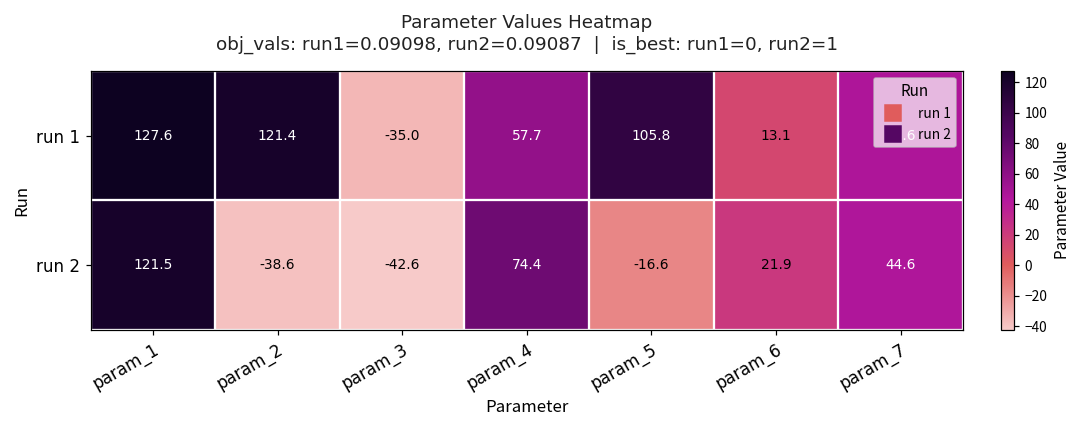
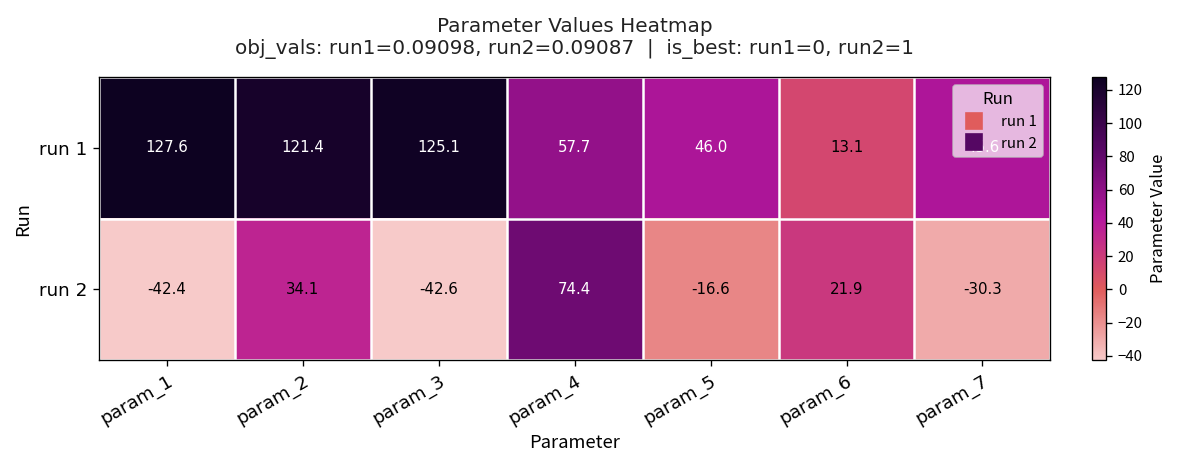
run 1, param_3: -35.0 -> 125.1
run 1, param_5: 105.8 -> 46.0
run 2, param_1: 121.5 -> -42.4
run 2, param_2: -38.6 -> 34.1
run 2, param_7: 44.6 -> -30.3
